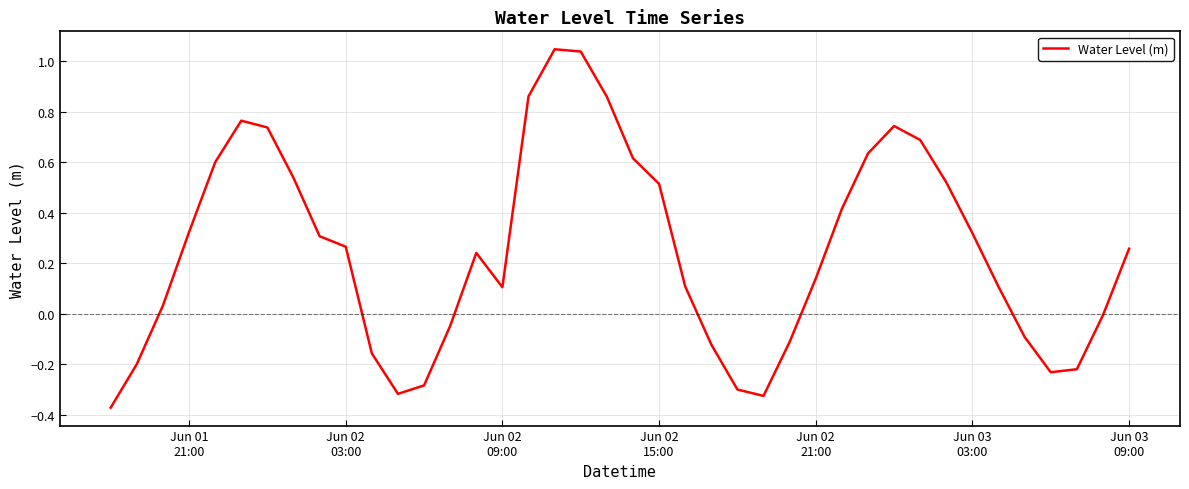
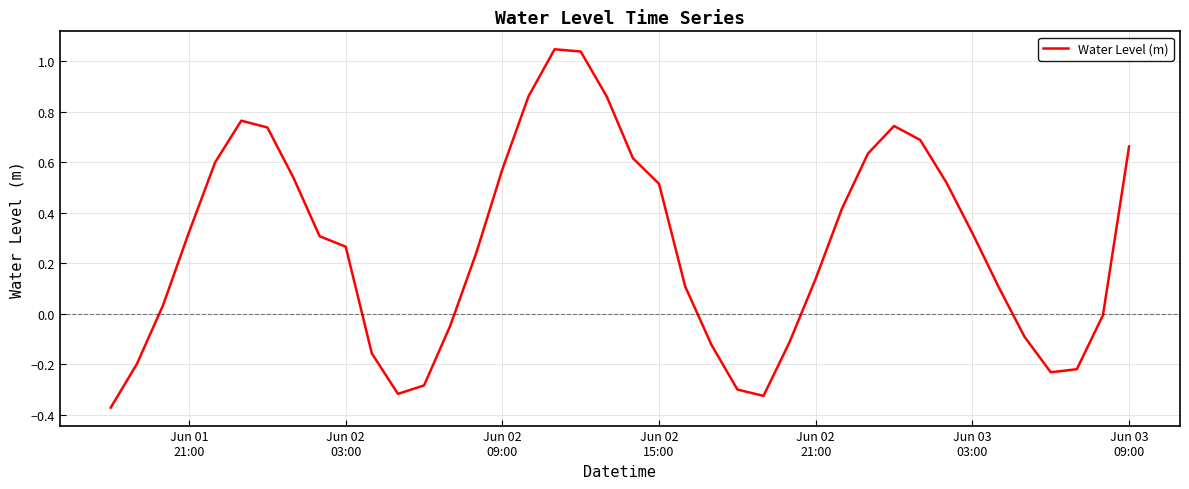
Jun 02 09:00: 0.11 -> 0.57
Jun 03 09:00: 0.26 -> 0.66
